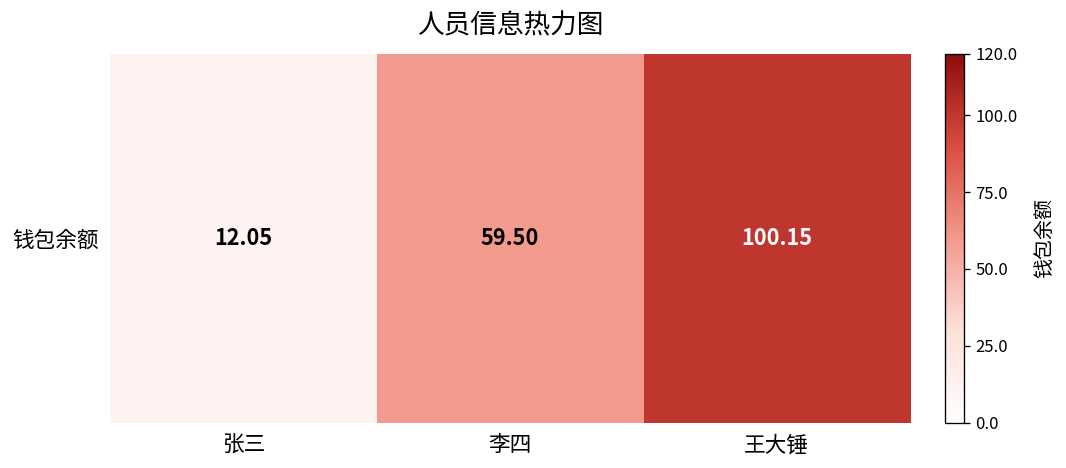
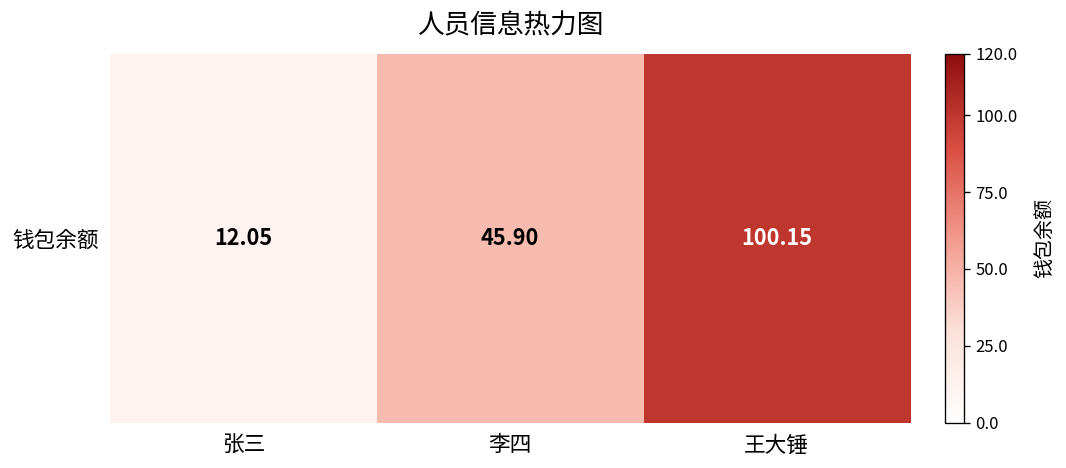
钱包余额, 李四: 59.50 -> 45.90
